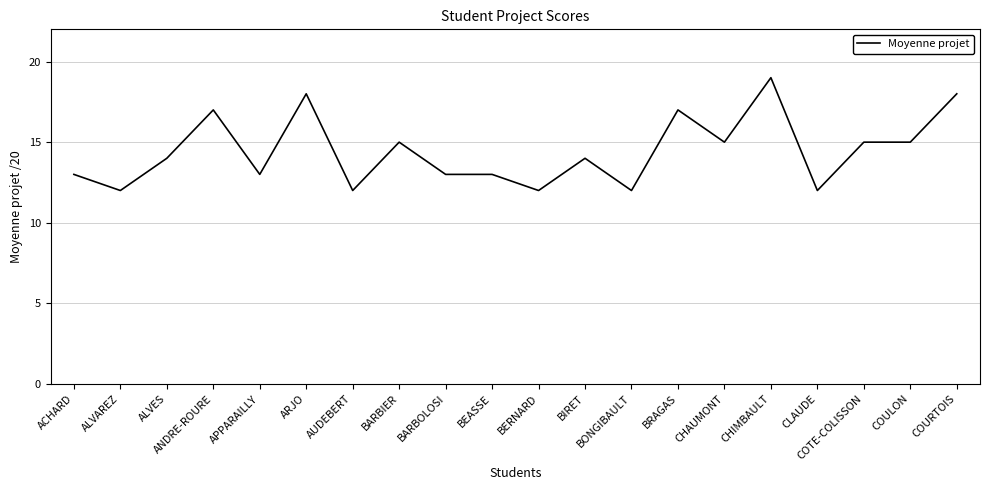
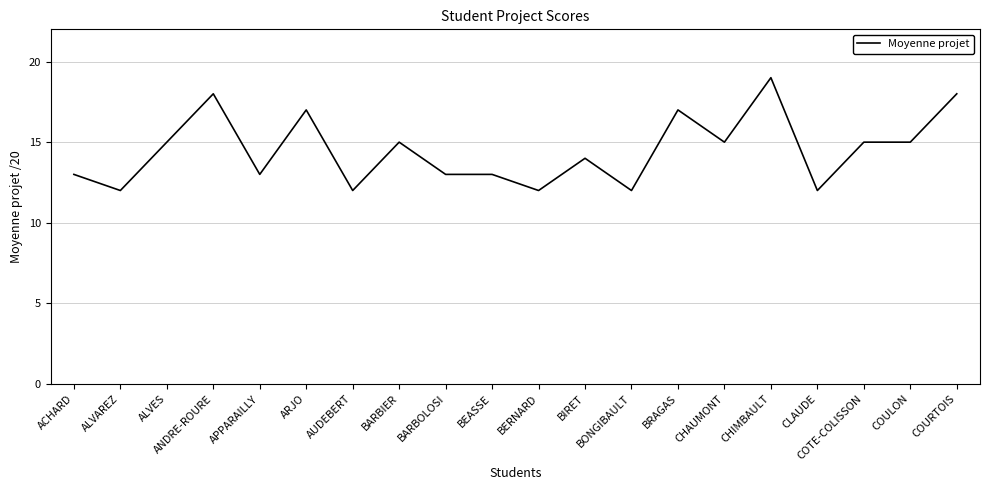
ALVES: 14 -> 15
ANDRE-ROURE: 17 -> 18
ARJO: 18 -> 17
